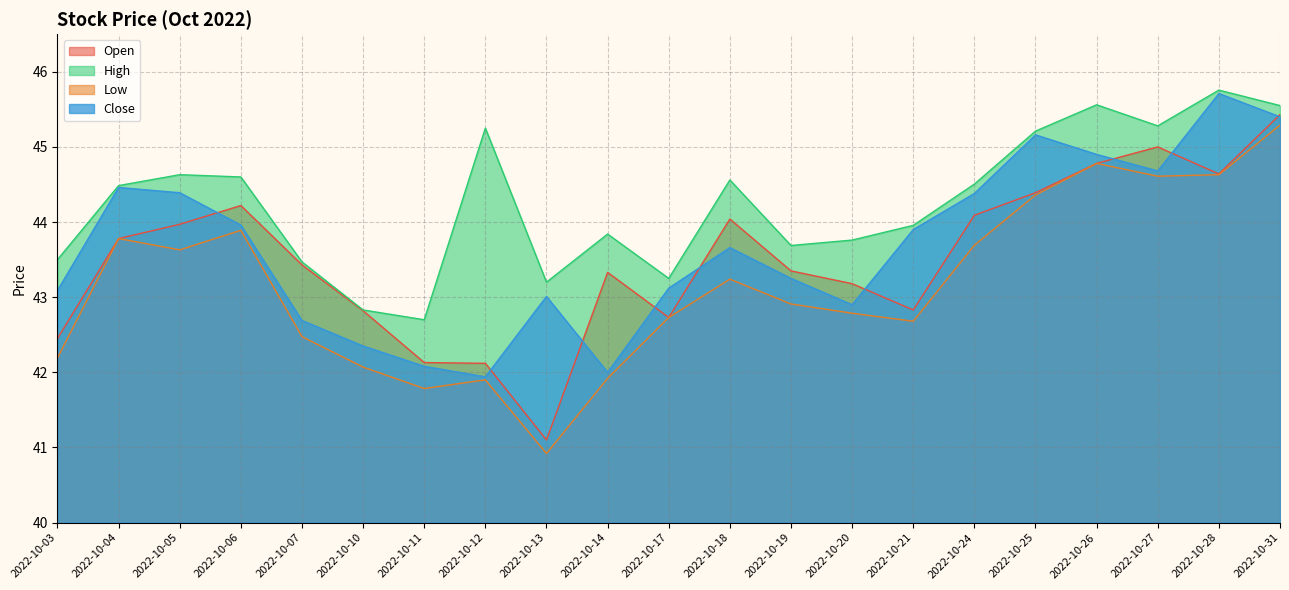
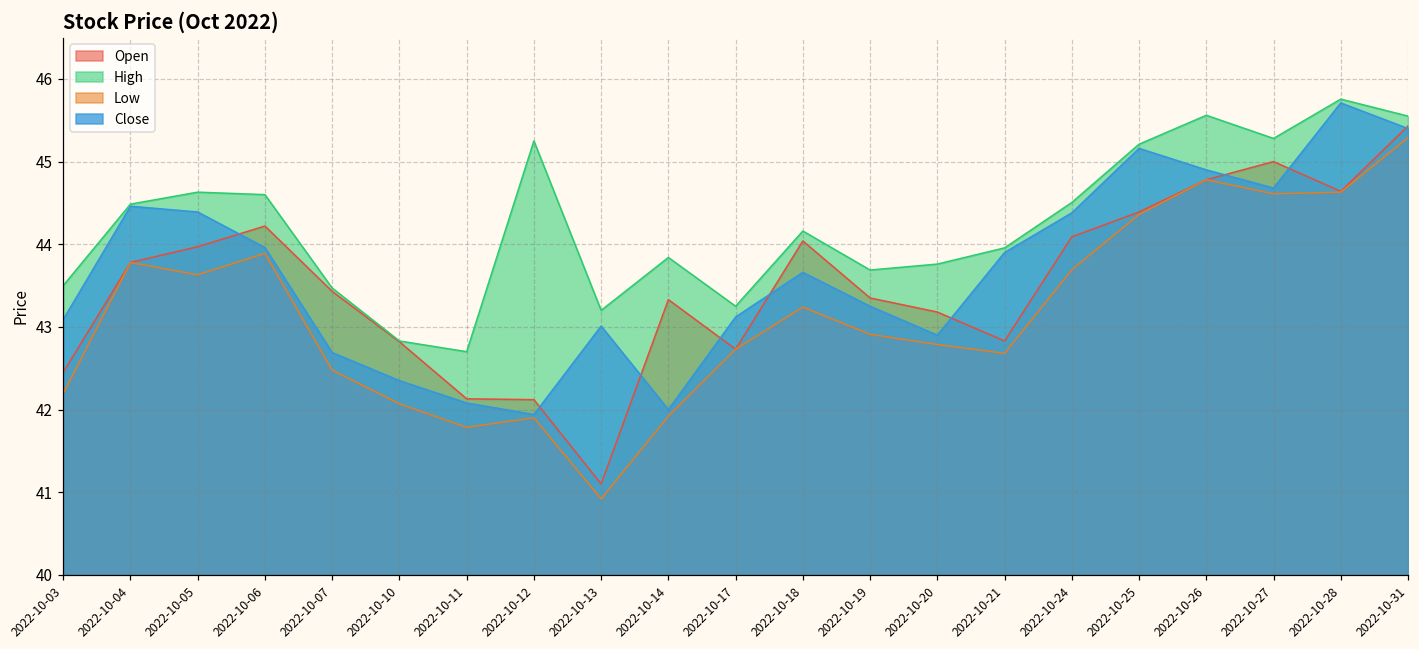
High, 2022-10-18: 44.6 -> 44.2
